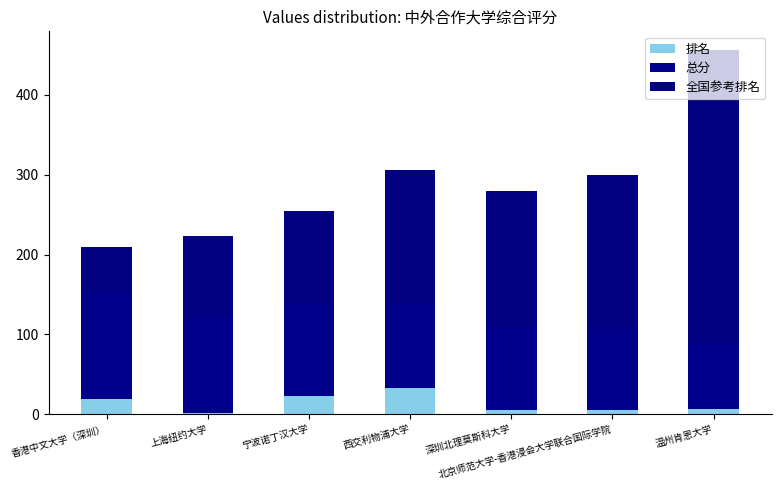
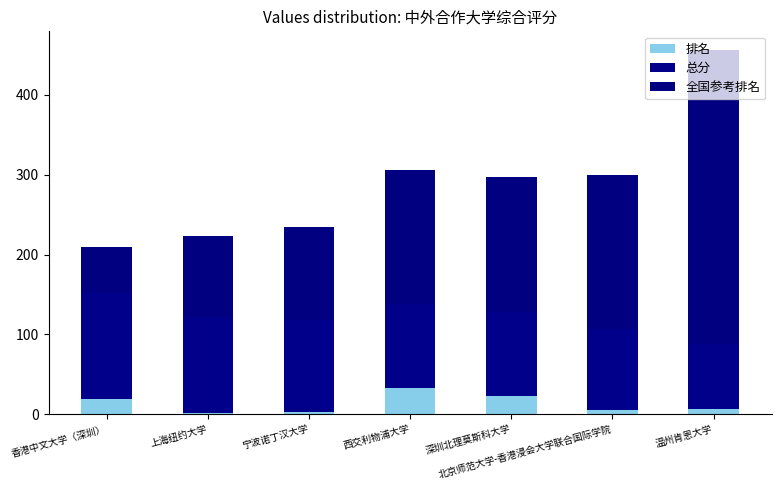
排名, 宁波诺丁汉大学: 20 -> 0
排名, 深圳北理莫斯科大学: 10 -> 20
